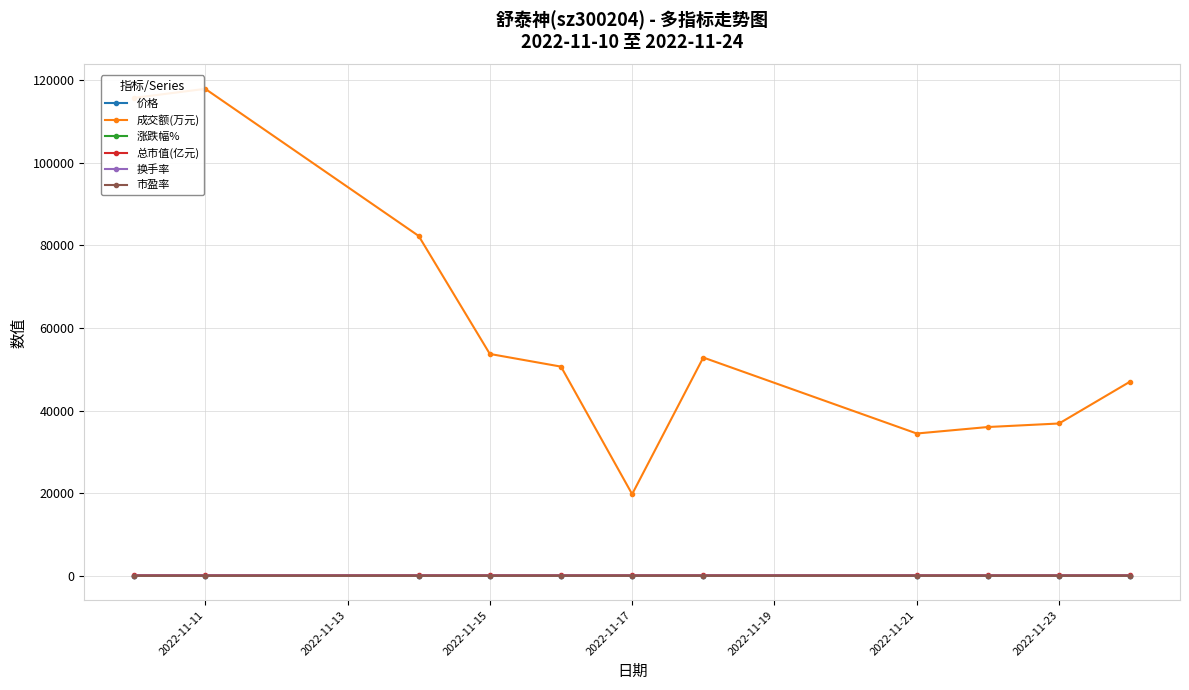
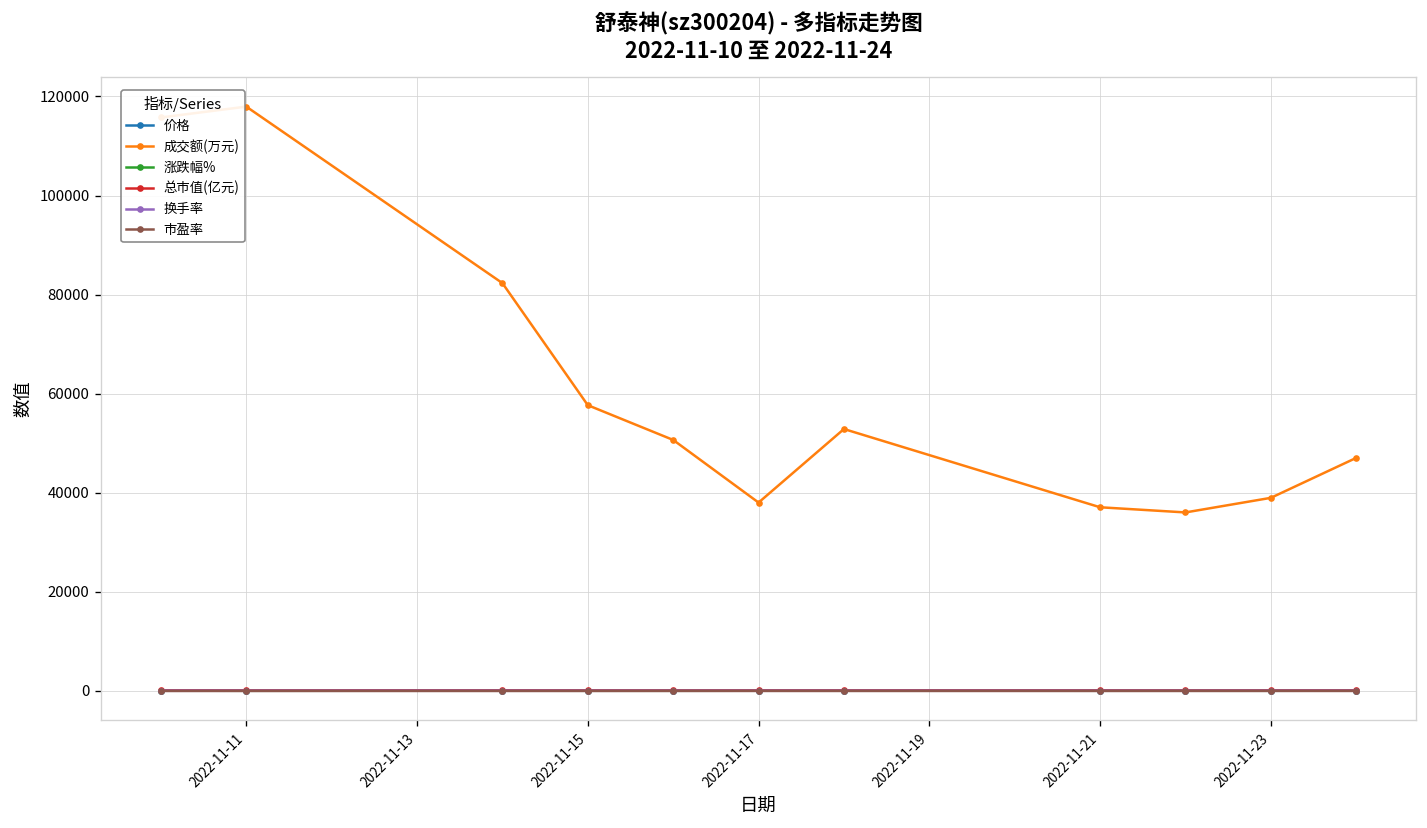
成交额(万元), 2022-11-15: 54000 -> 58000
成交额(万元), 2022-11-17: 20000 -> 38000
成交额(万元), 2022-11-21: 34000 -> 37000
成交额(万元), 2022-11-23: 37000 -> 39000
